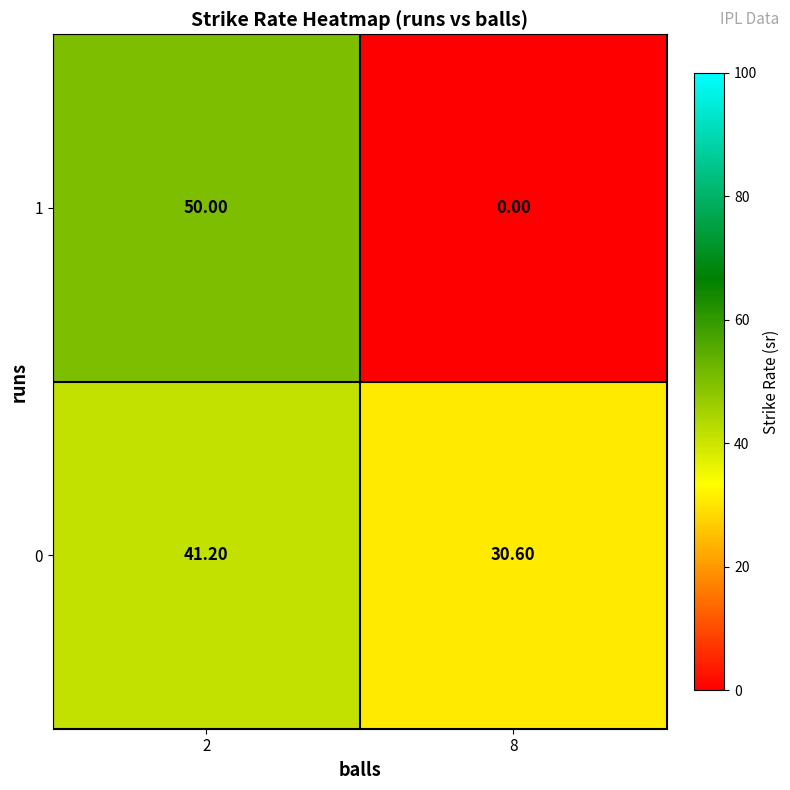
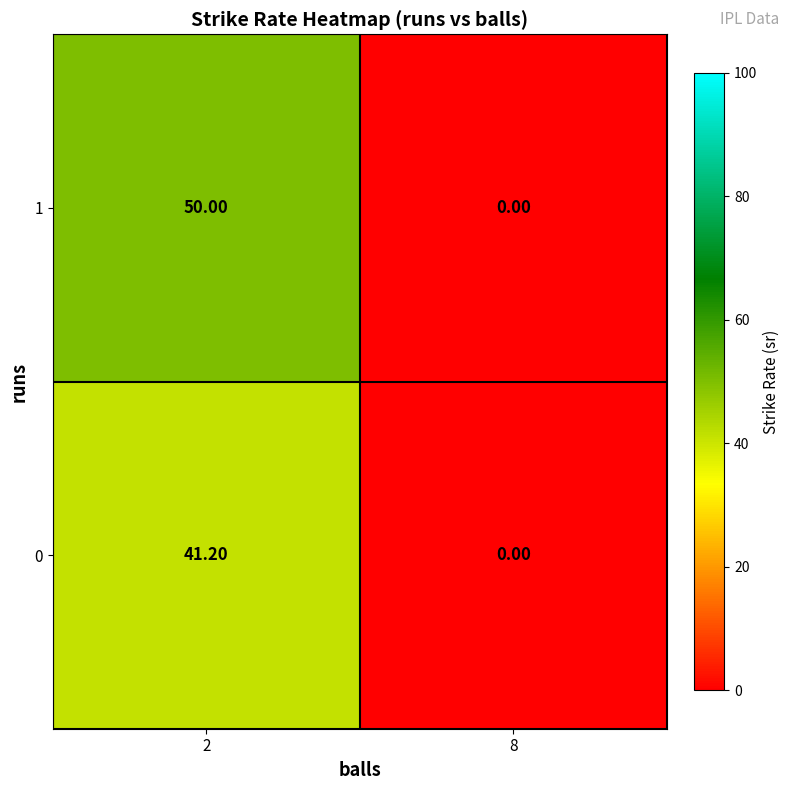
0, 8: 30.60 -> 0.00
